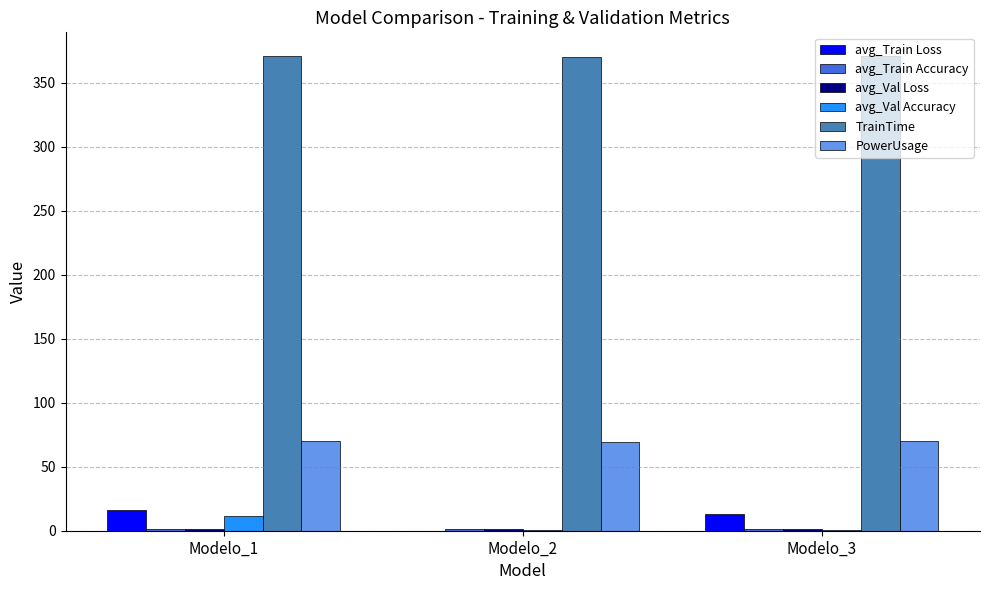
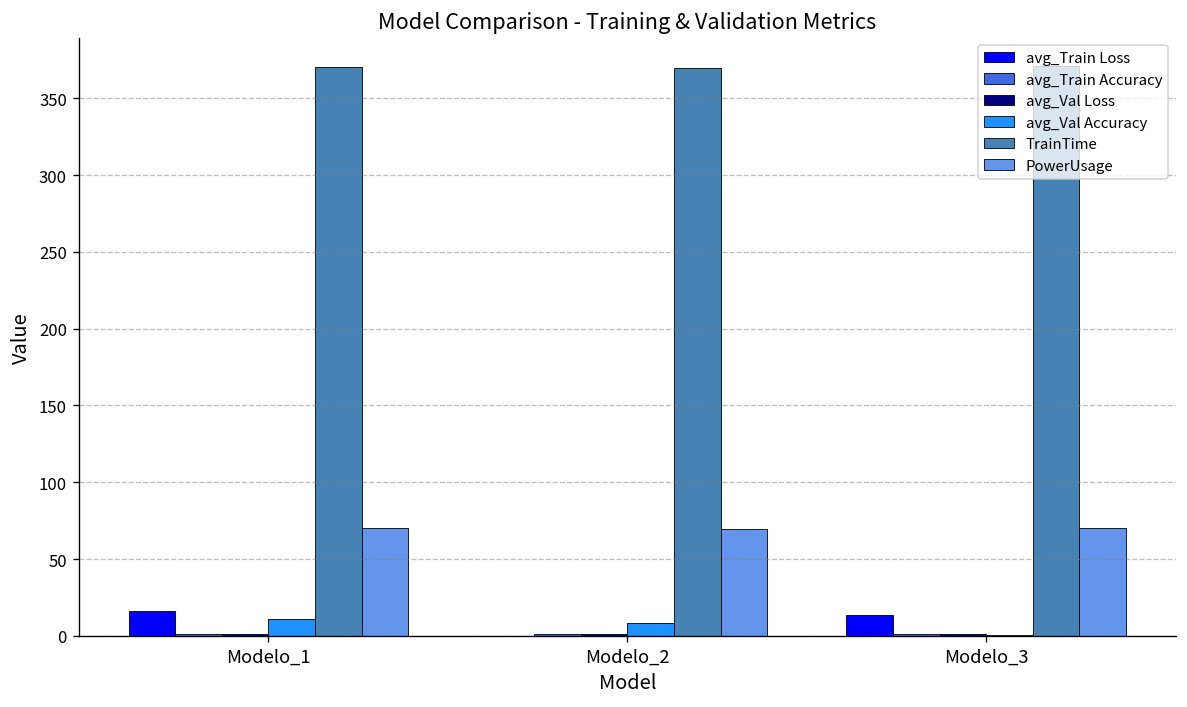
avg_Val Accuracy, Modelo_2: 1 -> 8
